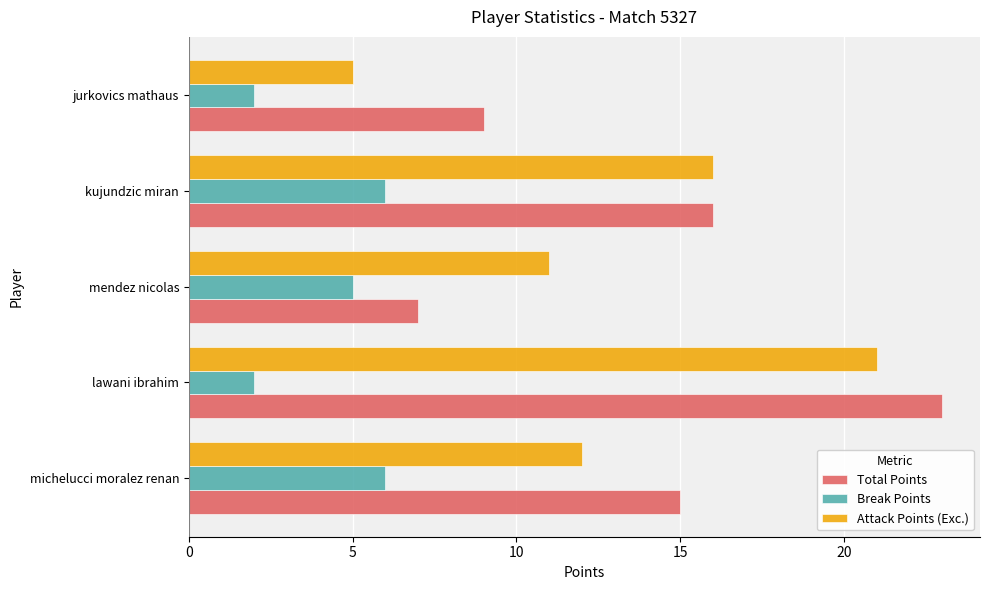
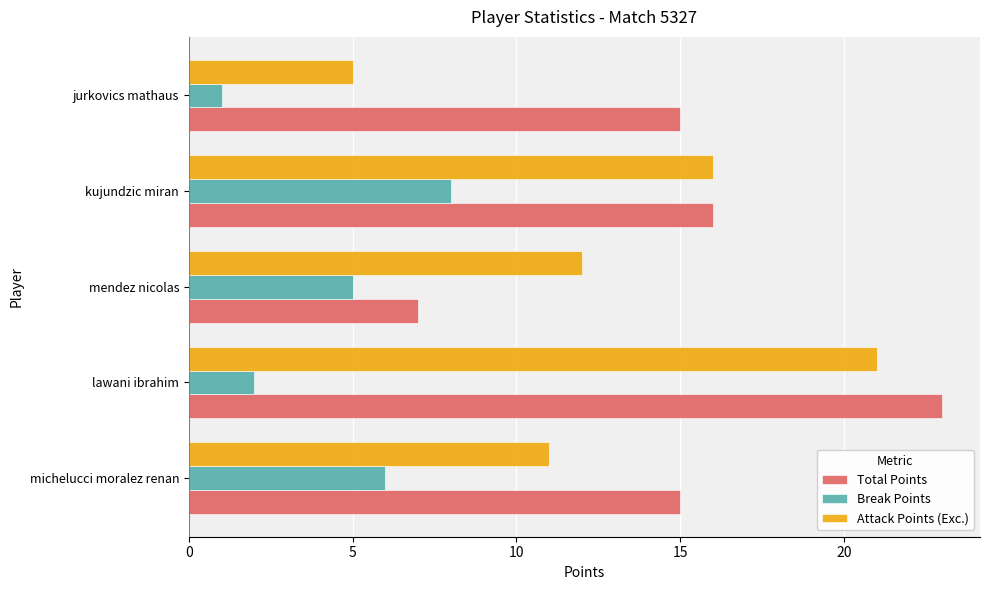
Break Points, jurkovics mathaus: 2 -> 1
Total Points, jurkovics mathaus: 9 -> 15
Break Points, kujundzic miran: 6 -> 8
Attack Points (Exc.), mendez nicolas: 11 -> 12
Attack Points (Exc.), michelucci moralez renan: 12 -> 11
